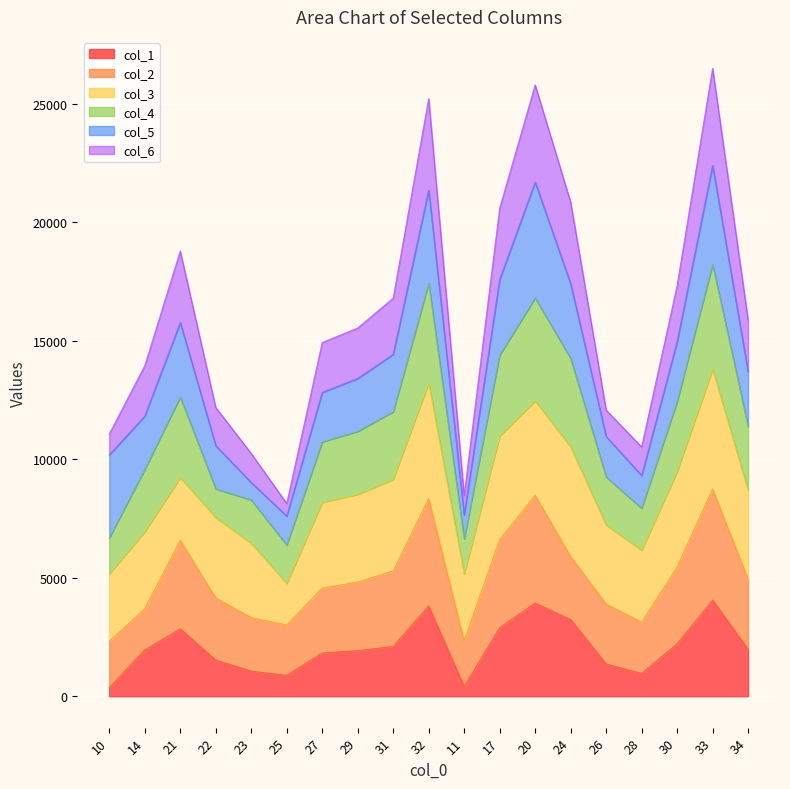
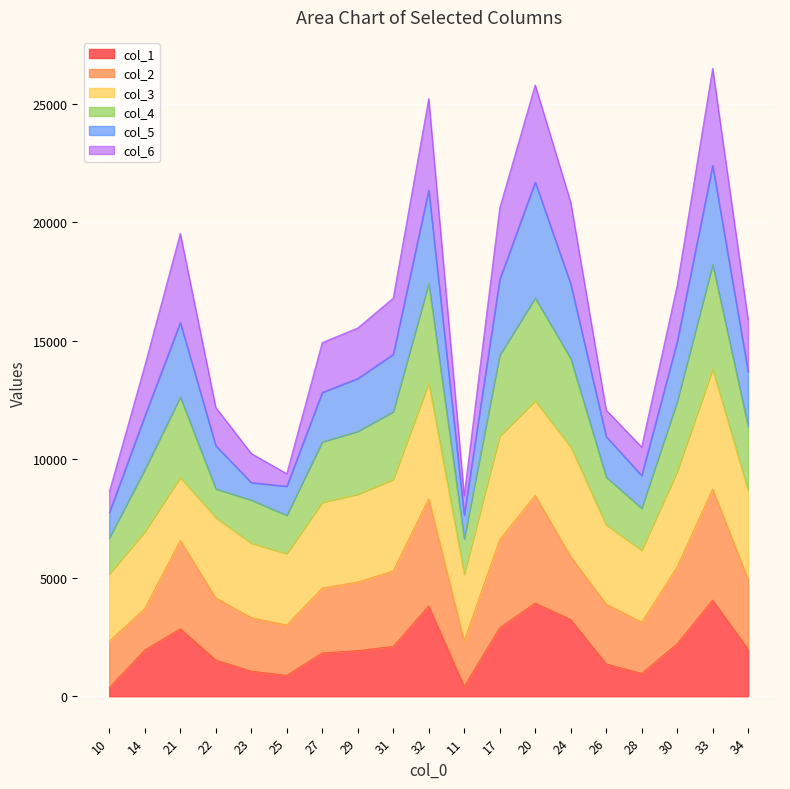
col_5, 10: 3500 -> 1100
col_6, 21: 3000 -> 3800
col_3, 25: 1800 -> 3000
